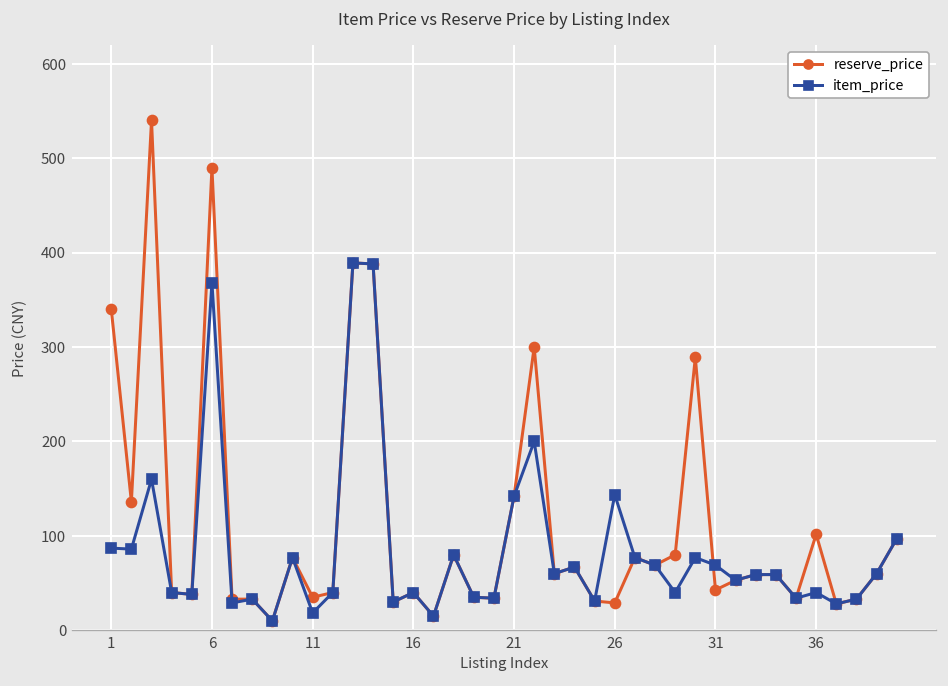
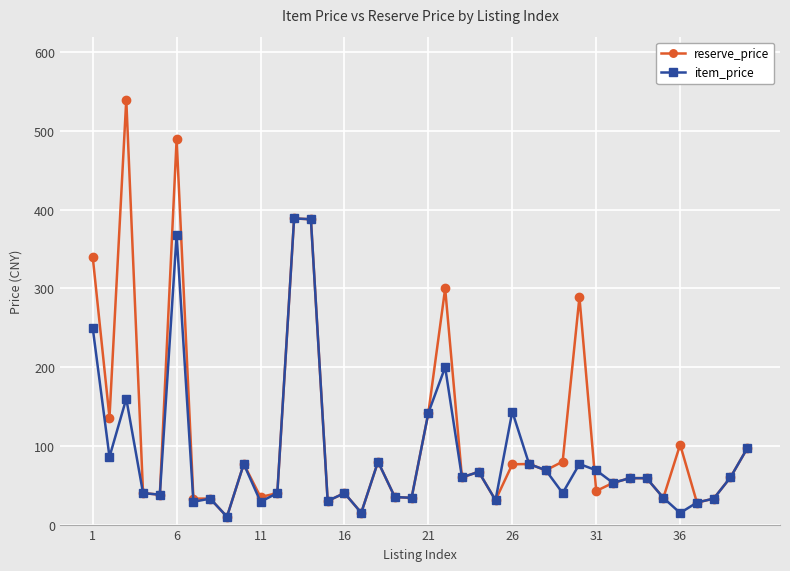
item_price, 1: 90 -> 250
item_price, 11: 20 -> 30
reserve_price, 26: 30 -> 80
item_price, 36: 40 -> 10
